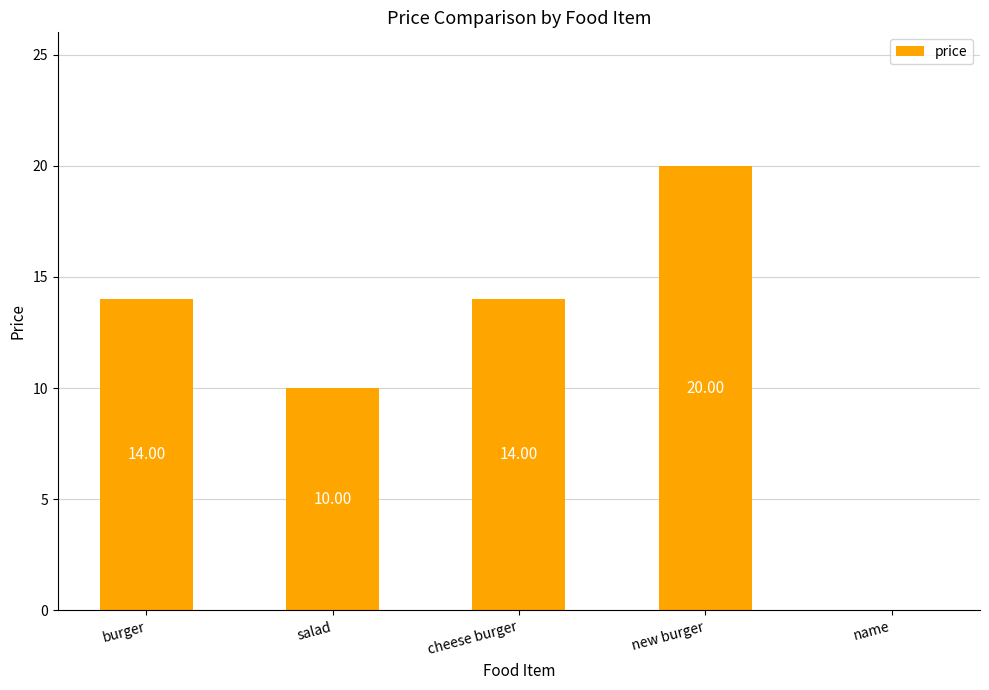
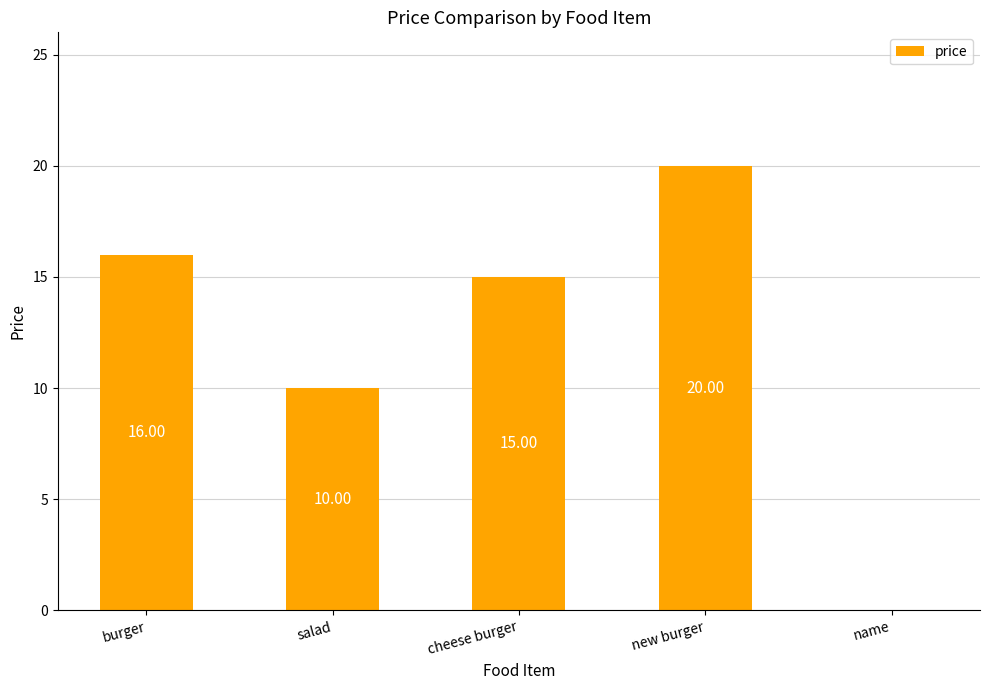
burger: 14.00 -> 16.00
cheese burger: 14.00 -> 15.00
